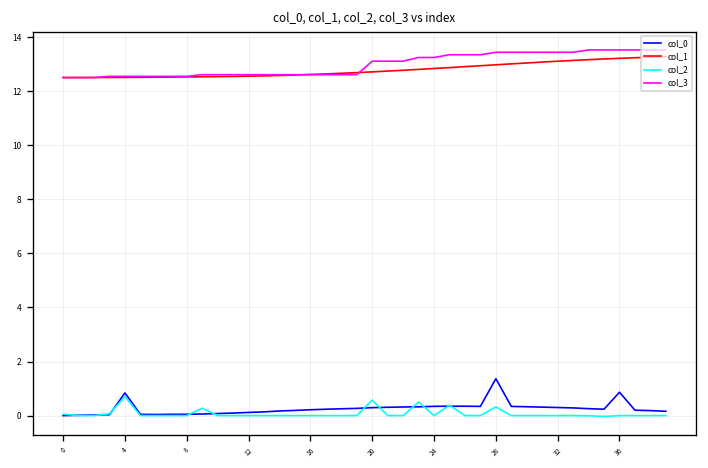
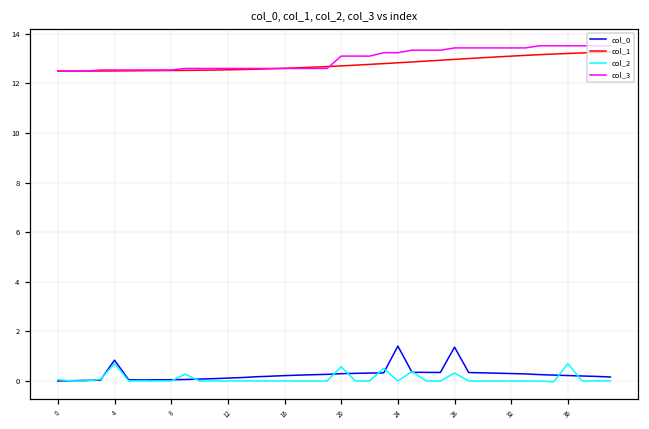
col_0, 24: 0.3 -> 1.4
col_0, 36: 0.9 -> 0.2
col_2, 36: 0.0 -> 0.7
